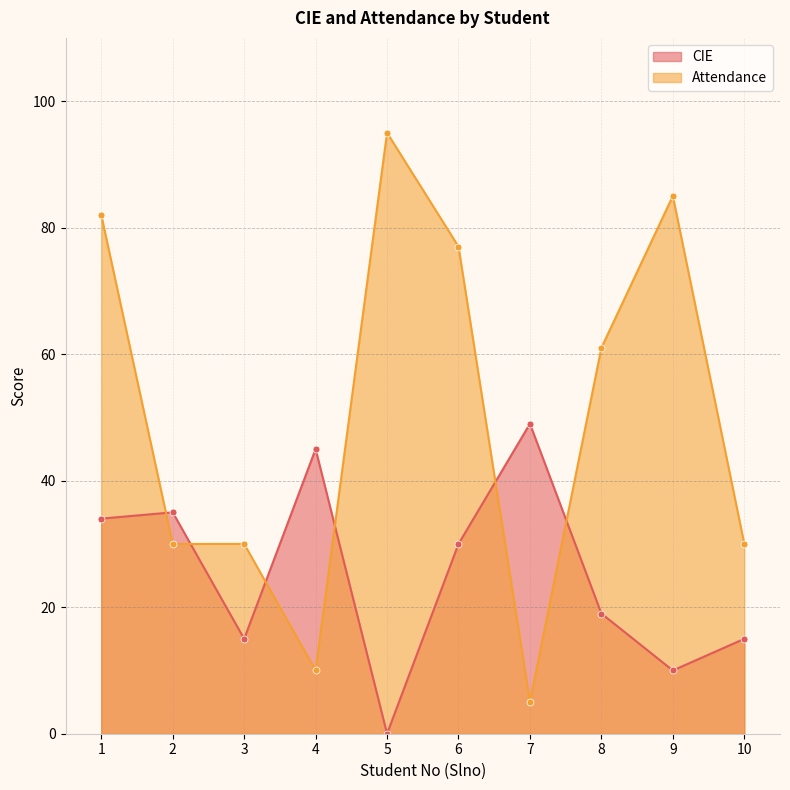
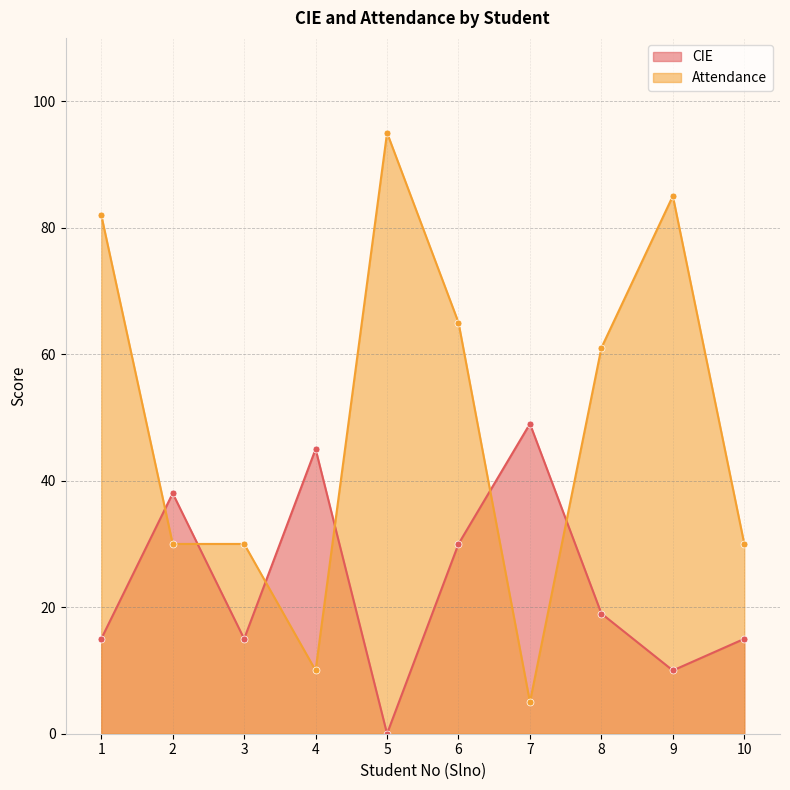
CIE, 1: 34 -> 15
CIE, 2: 35 -> 38
Attendance, 6: 77 -> 65
